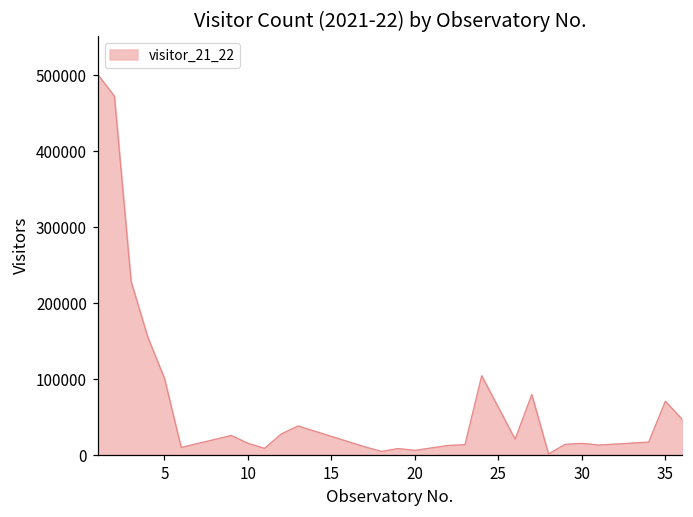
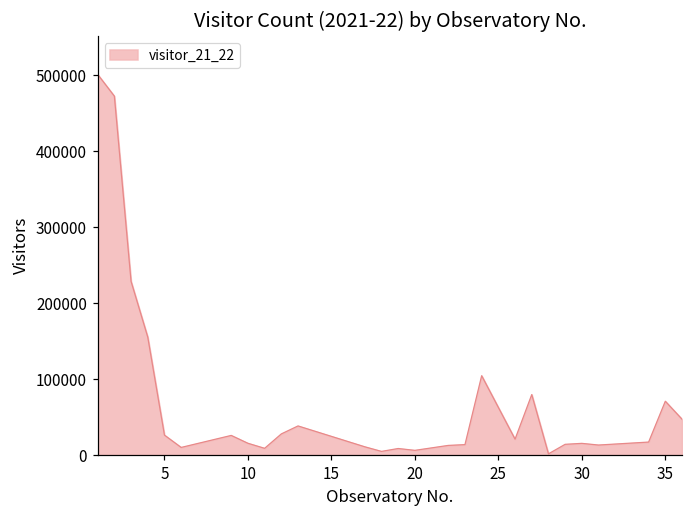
5: 100000 -> 30000
